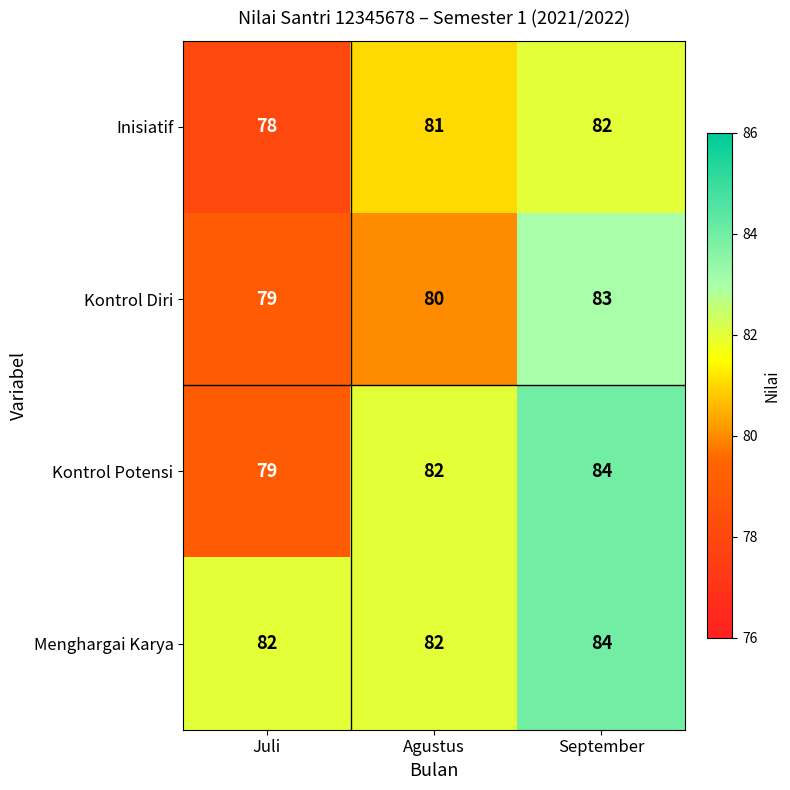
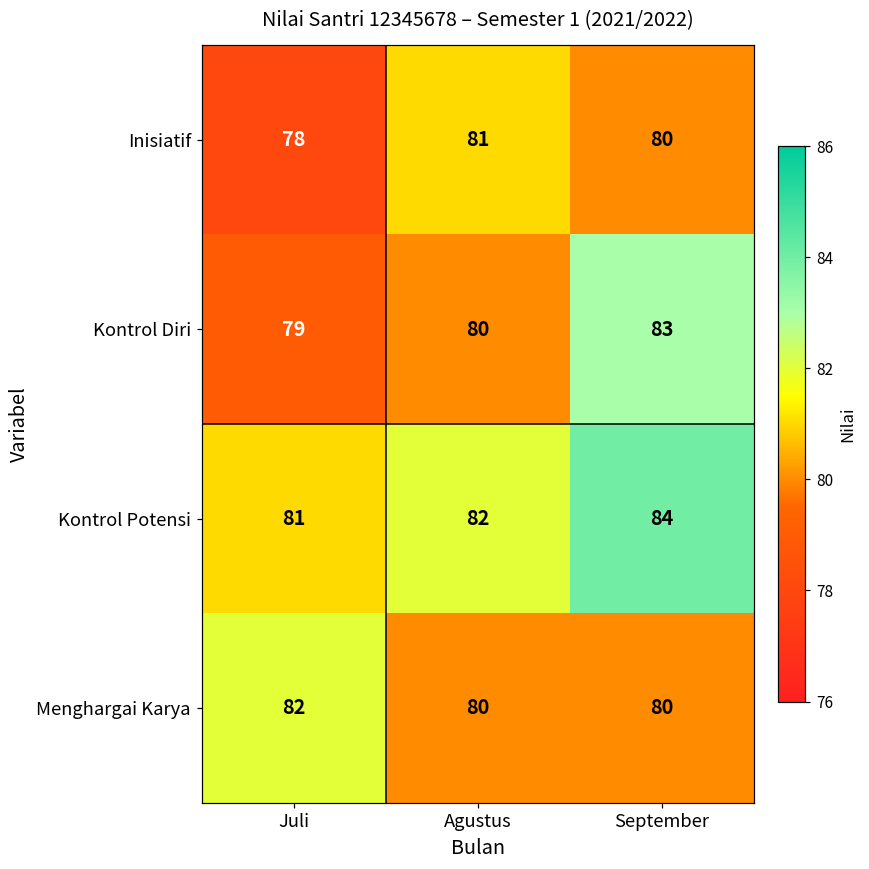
Inisiatif, September: 82 -> 80
Kontrol Potensi, Juli: 79 -> 81
Menghargai Karya, Agustus: 82 -> 80
Menghargai Karya, September: 84 -> 80
